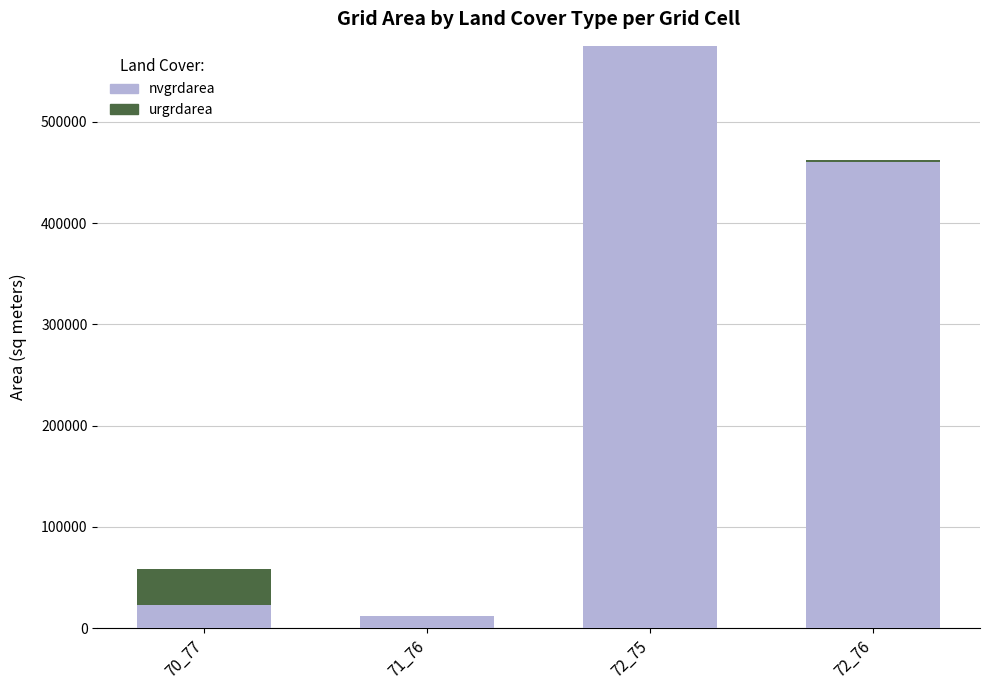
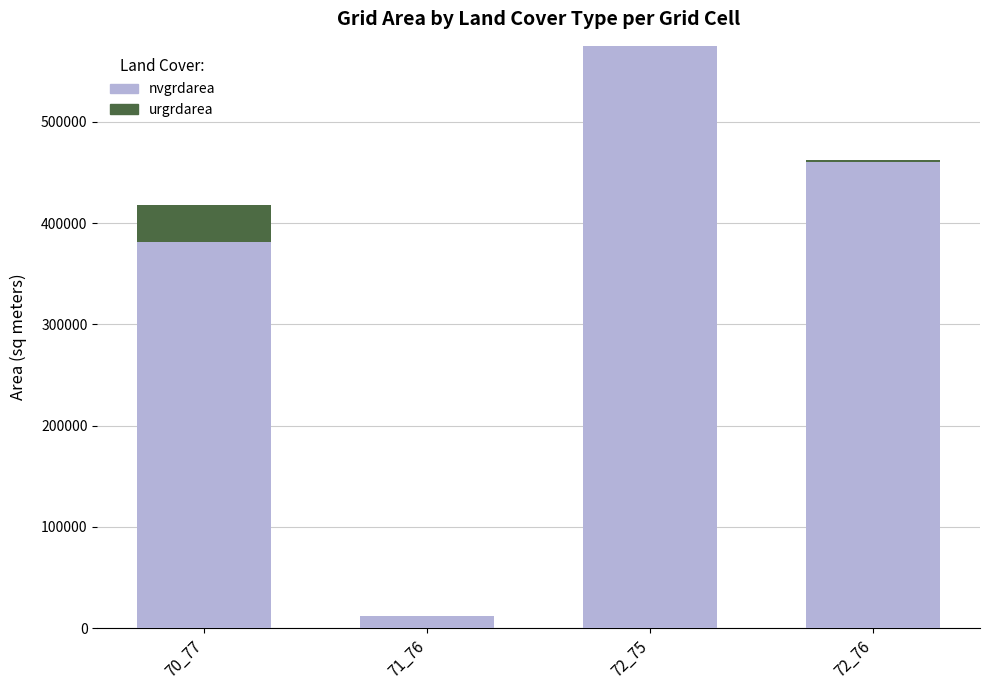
nvgrdarea, 70_77: 23000 -> 382000
